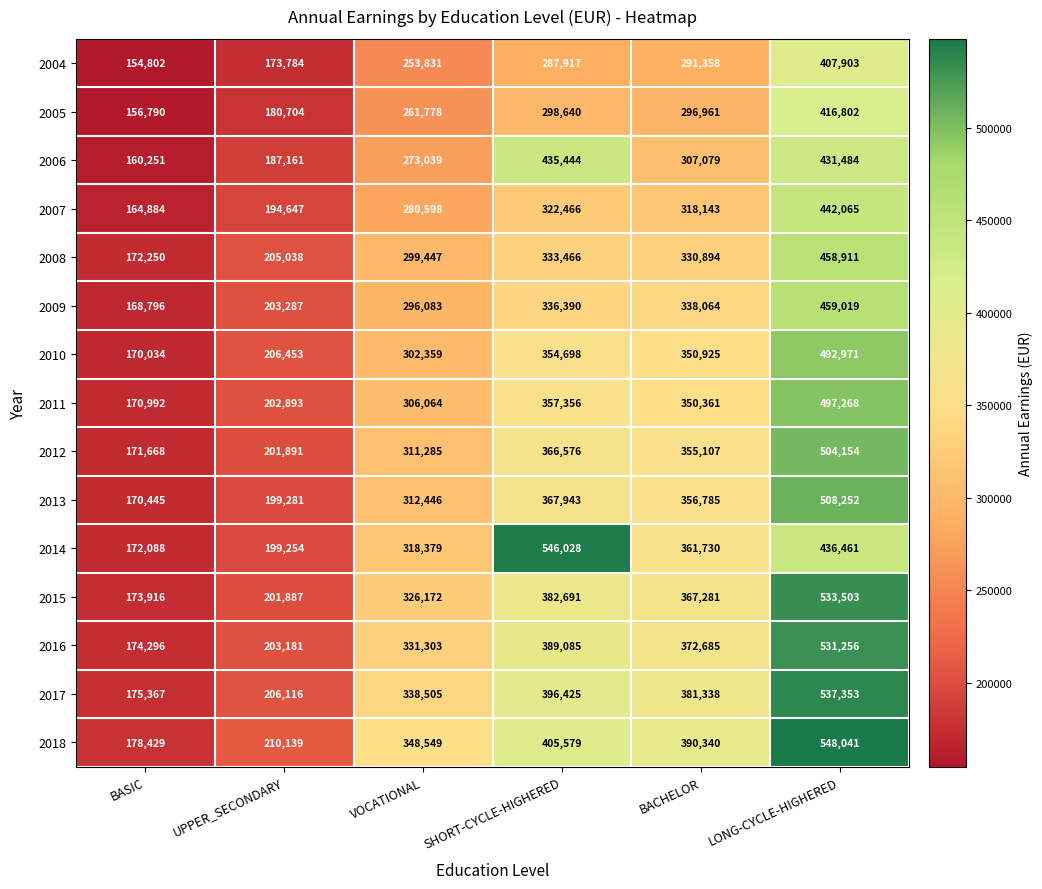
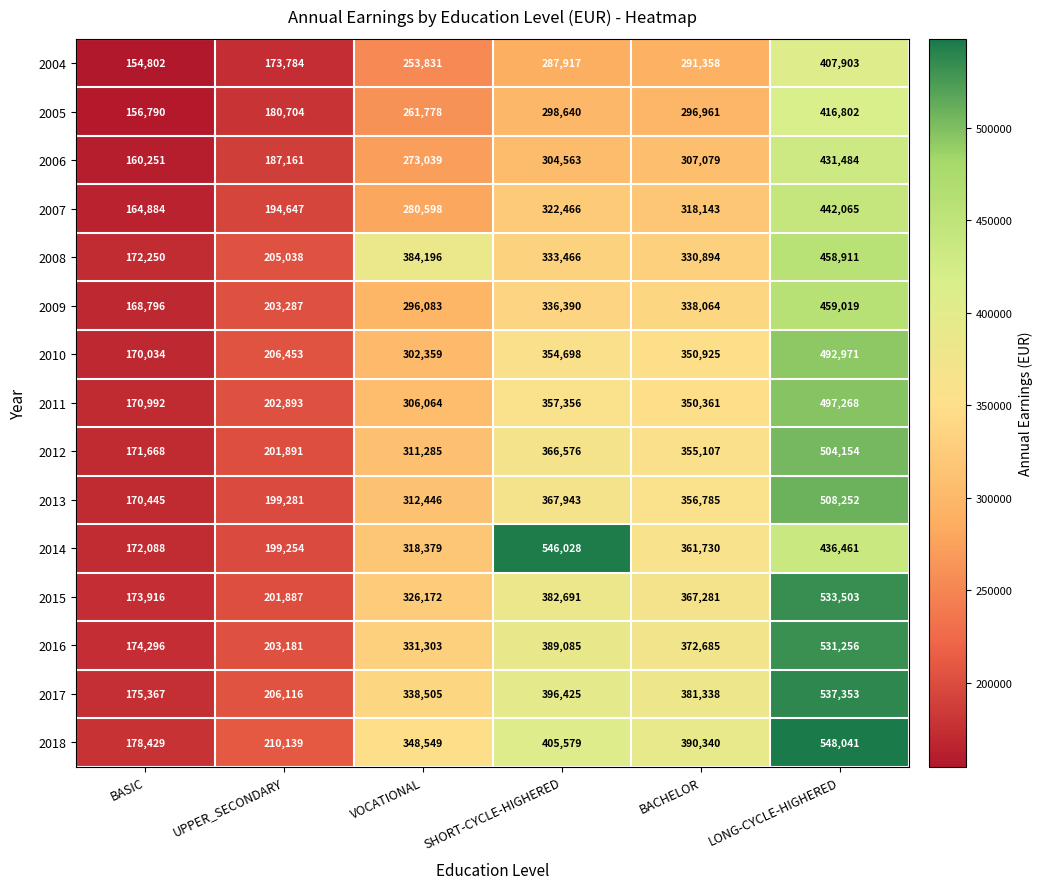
2006, SHORT-CYCLE-HIGHERED: 435,444 -> 304,563
2008, VOCATIONAL: 299,447 -> 384,196
